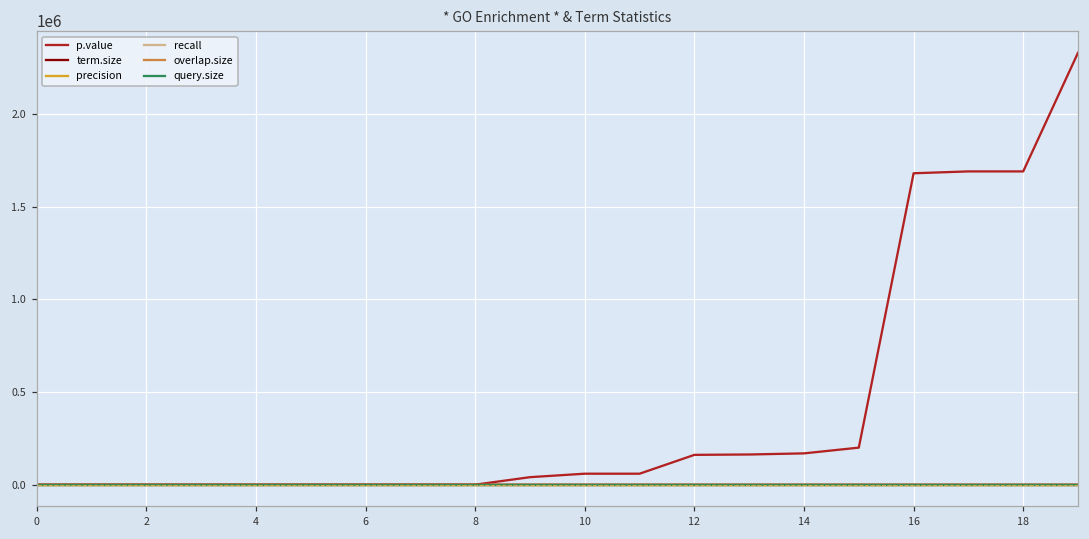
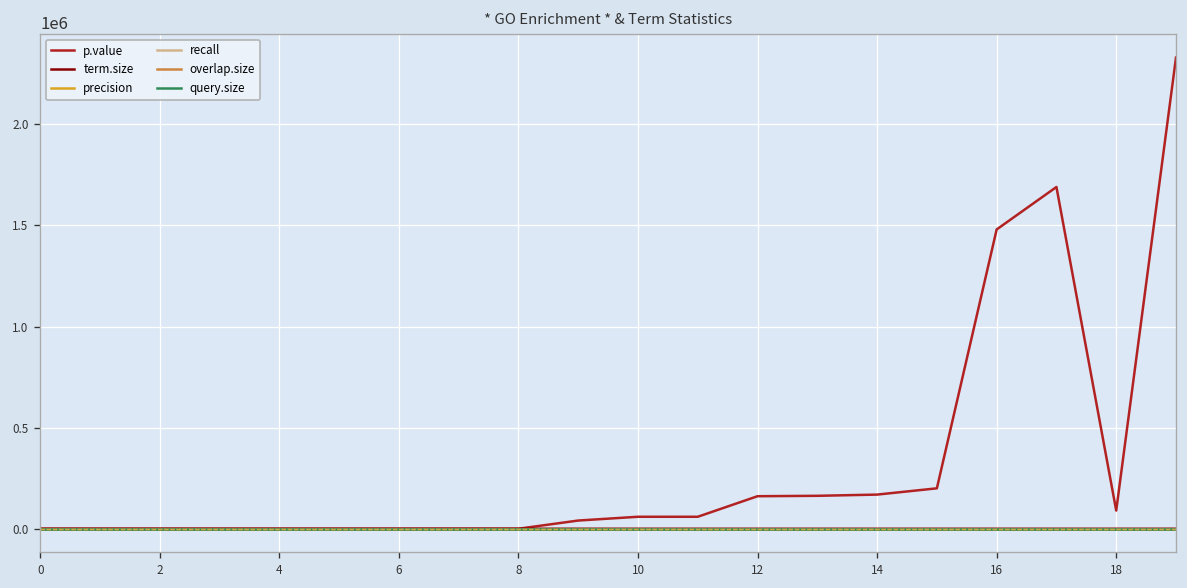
p.value, 16: 1680000 -> 1480000
p.value, 18: 1690000 -> 90000
